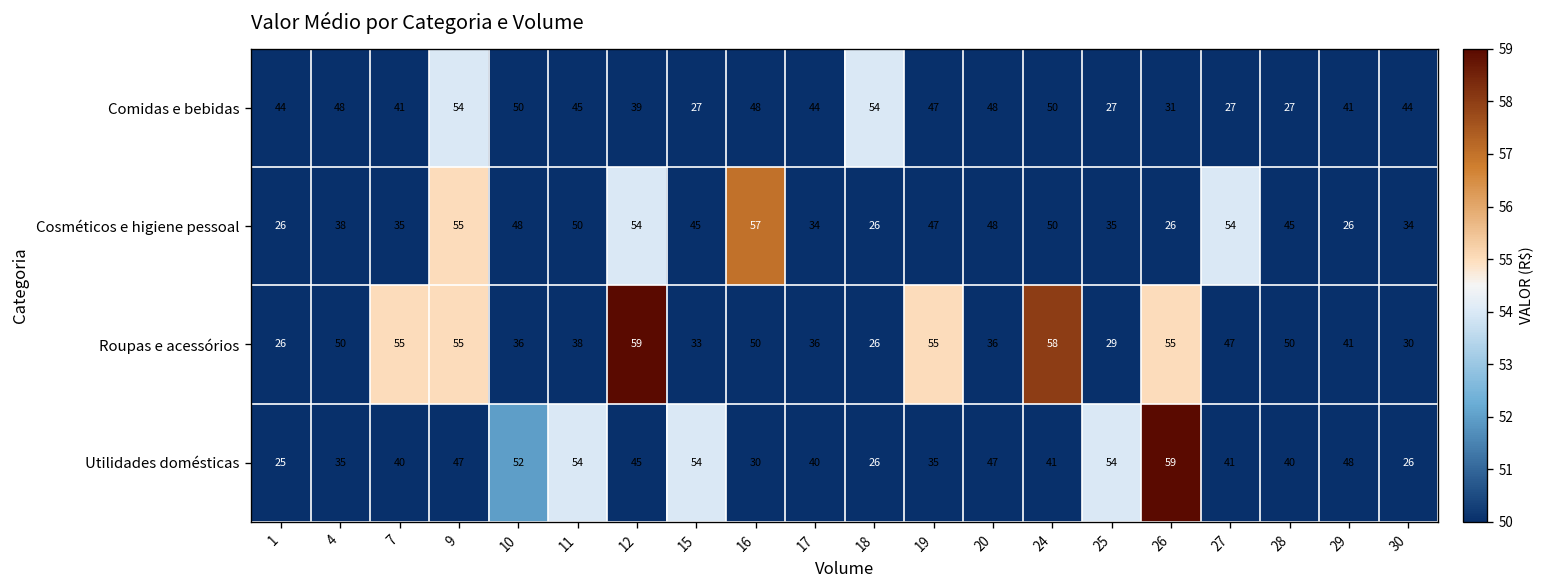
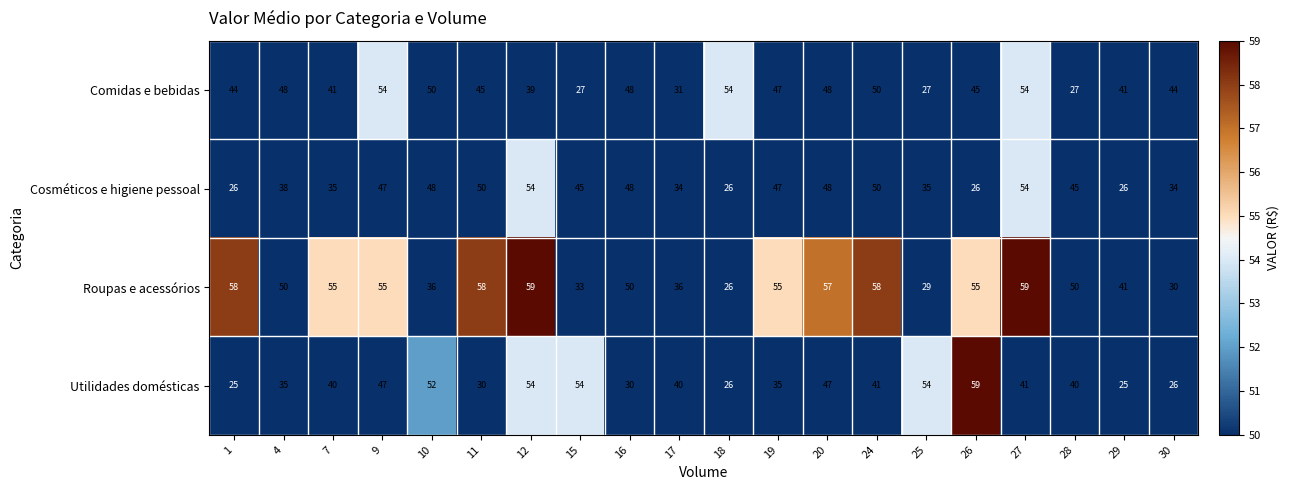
Comidas e bebidas, 17: 44 -> 31
Comidas e bebidas, 26: 31 -> 45
Comidas e bebidas, 27: 27 -> 54
Cosméticos e higiene pessoal, 9: 55 -> 47
Cosméticos e higiene pessoal, 16: 57 -> 48
Roupas e acessórios, 1: 26 -> 58
Roupas e acessórios, 11: 38 -> 58
Roupas e acessórios, 20: 36 -> 57
Roupas e acessórios, 27: 47 -> 59
Utilidades domésticas, 11: 54 -> 30
Utilidades domésticas, 12: 45 -> 54
Utilidades domésticas, 29: 48 -> 25
